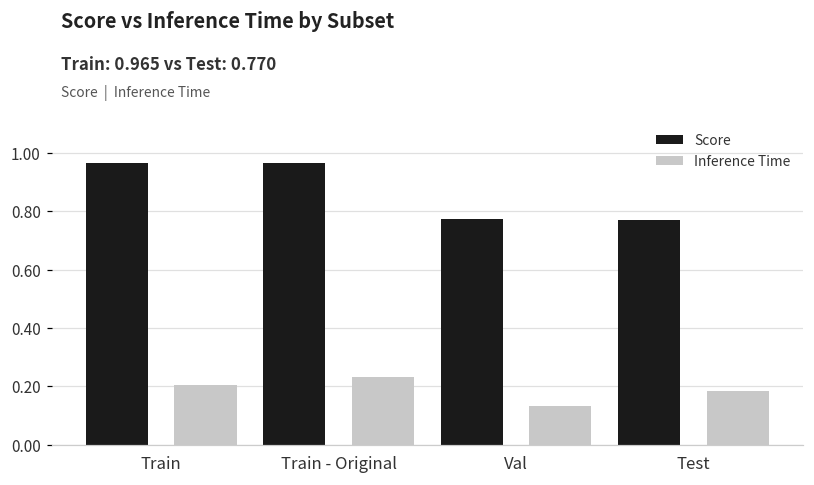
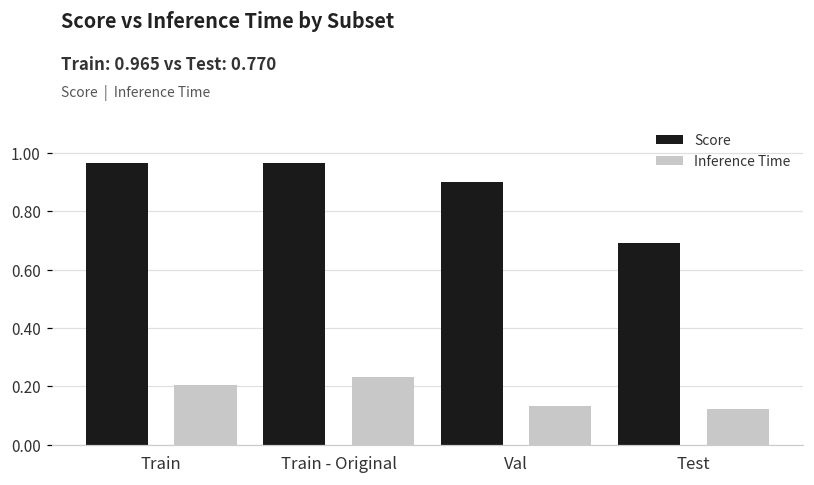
Score, Val: 0.77 -> 0.90
Score, Test: 0.77 -> 0.69
Inference Time, Test: 0.18 -> 0.12
